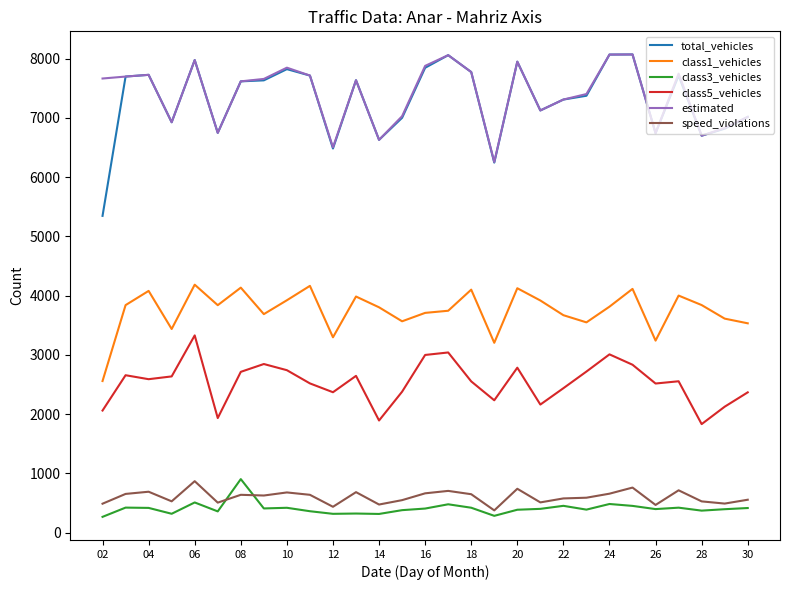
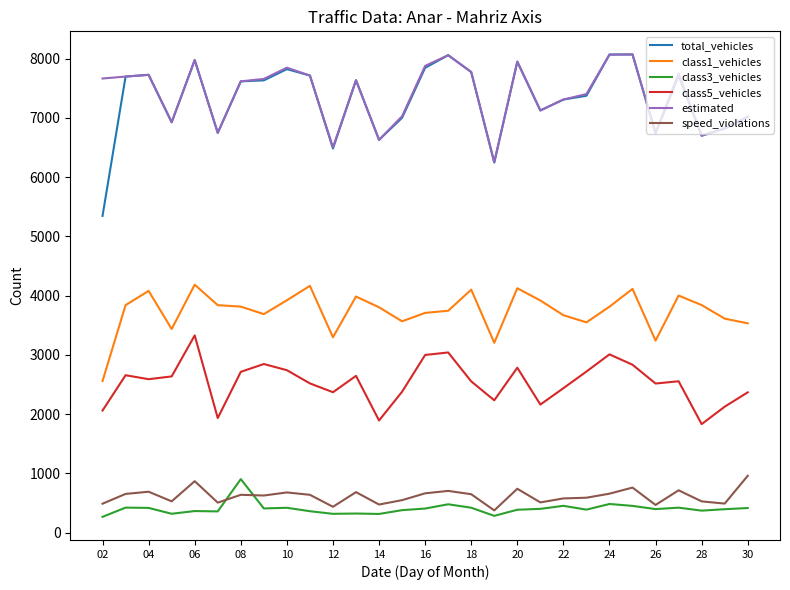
class3_vehicles, 06: 500 -> 400
class1_vehicles, 08: 4100 -> 3800
speed_violations, 30: 600 -> 1000
